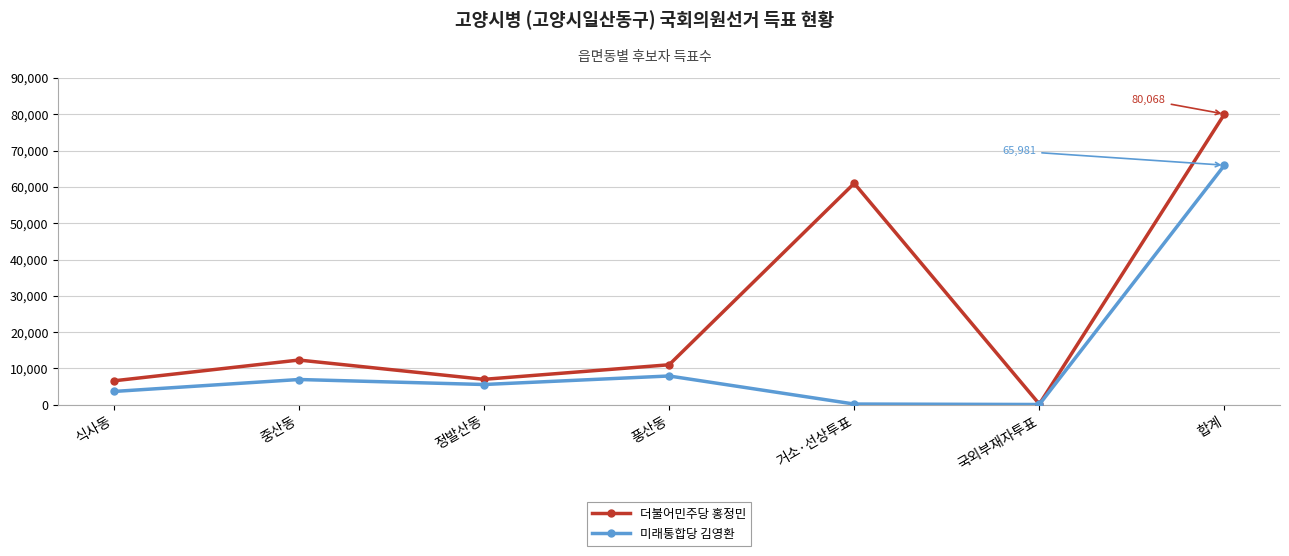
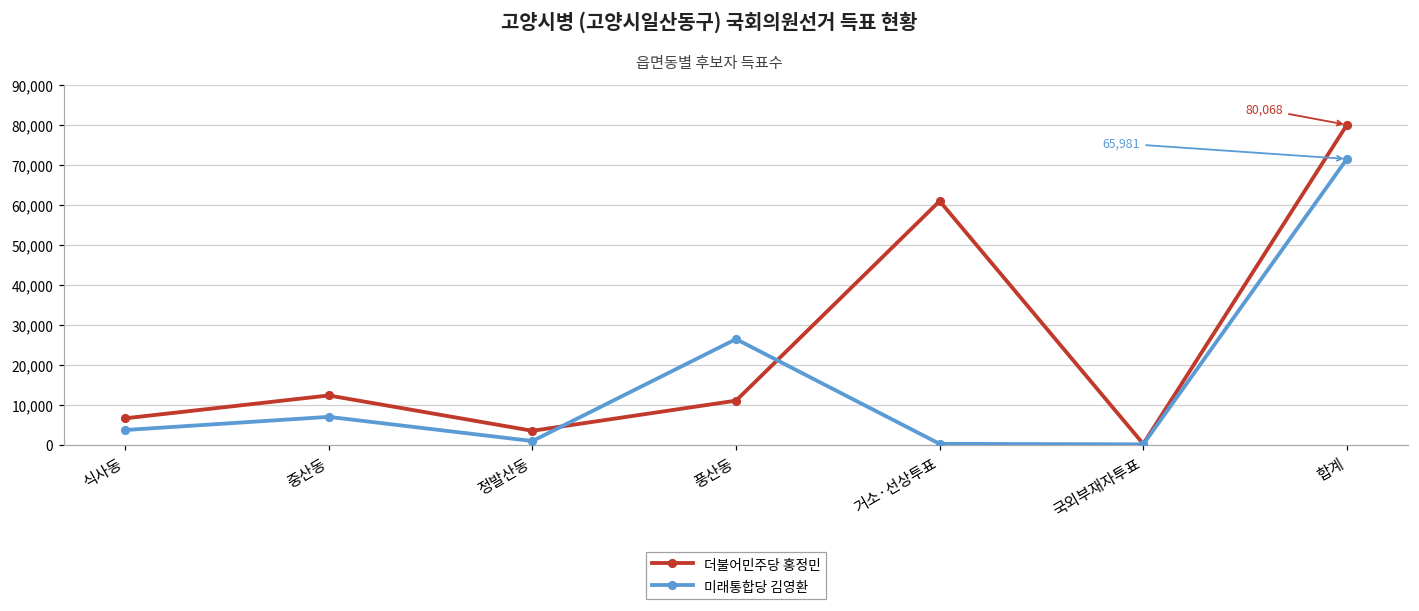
더불어민주당 홍정민, 정발산동: 7,000 -> 3,000
미래통합당 김영환, 정발산동: 6,000 -> 1,000
미래통합당 김영환, 풍산동: 8,000 -> 26,000
미래통합당 김영환, 합계: 66,000 -> 72,000
